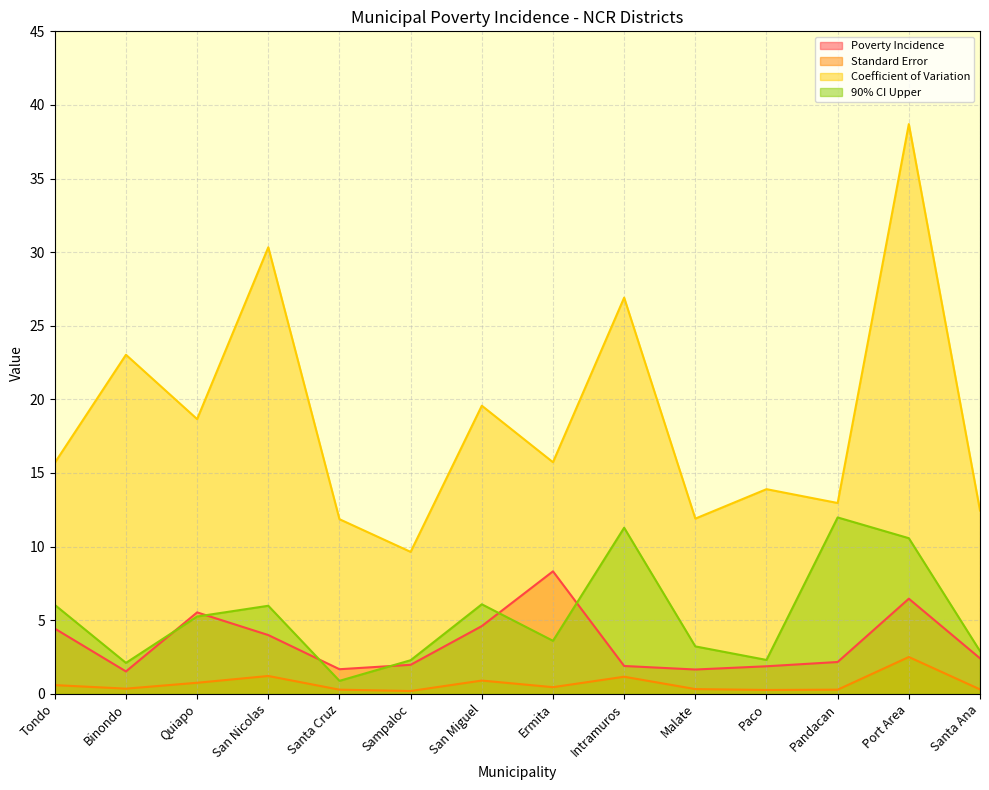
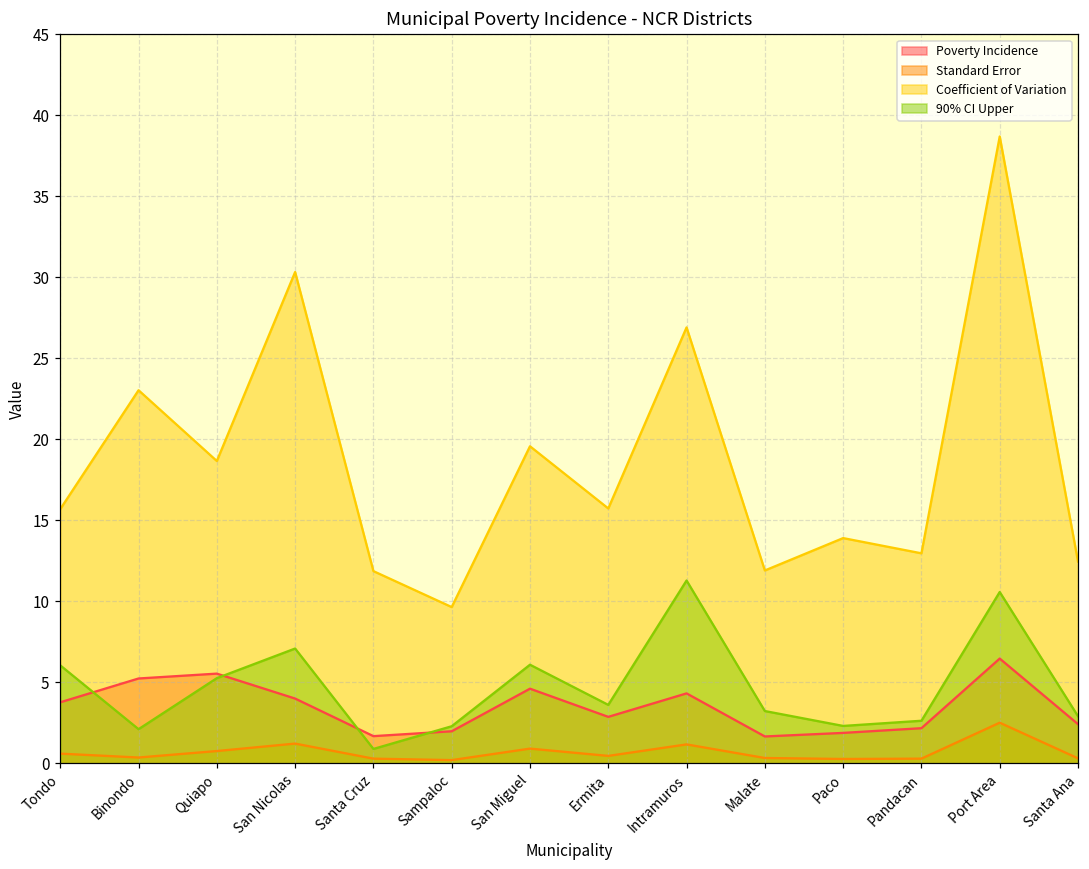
Poverty Incidence, Tondo: 4.4 -> 3.8
Poverty Incidence, Binondo: 1.5 -> 5.2
90% CI Upper, San Nicolas: 6.0 -> 7.1
Poverty Incidence, Ermita: 8.3 -> 2.9
Poverty Incidence, Intramuros: 1.9 -> 4.3
90% CI Upper, Pandacan: 12.0 -> 2.6
